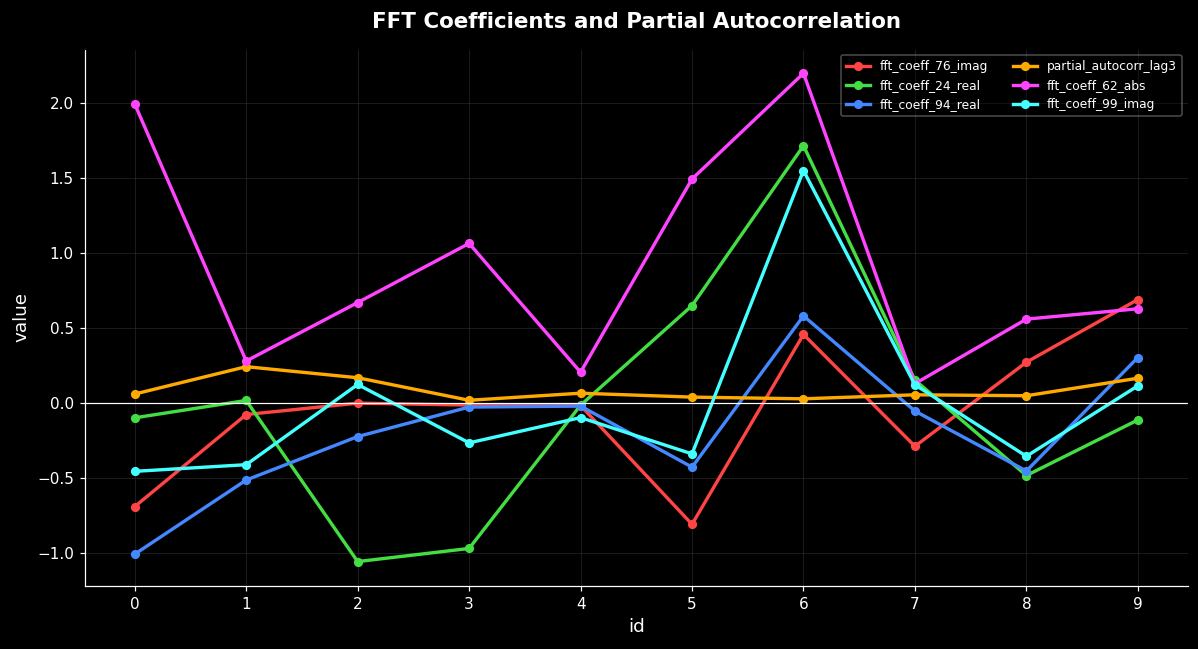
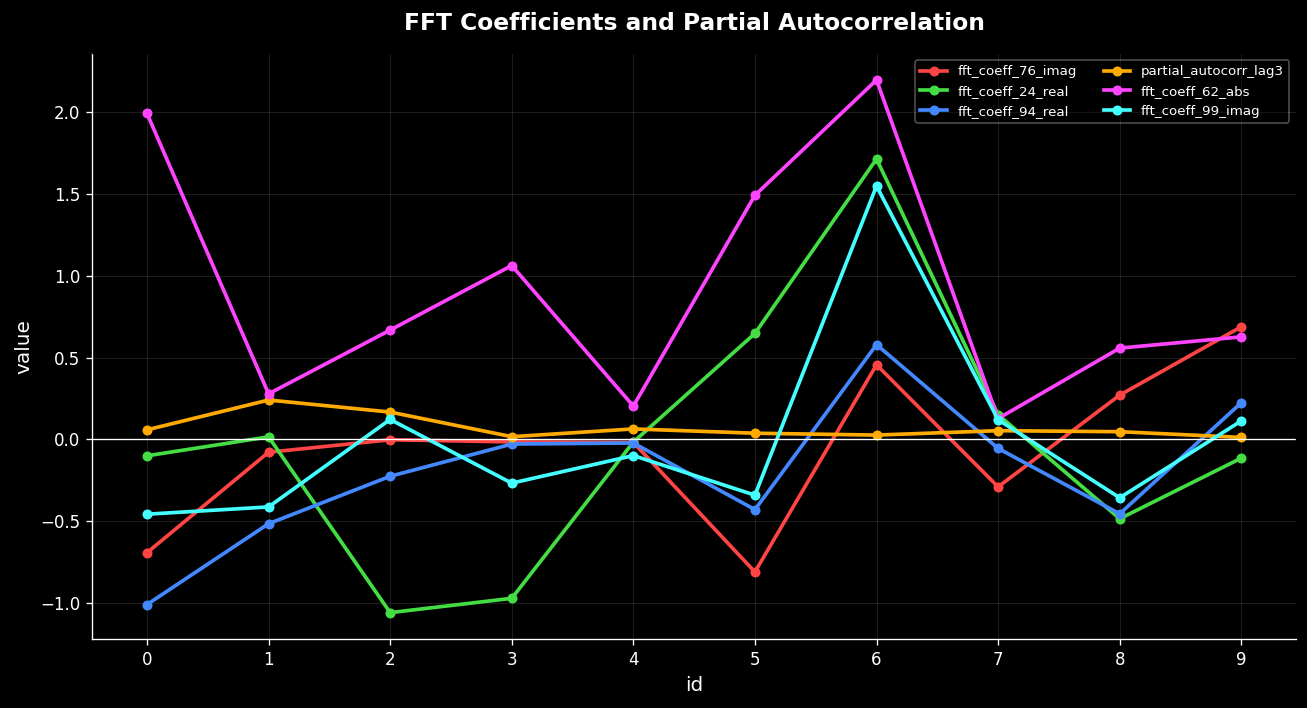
fft_coeff_94_real, 9: 0.30 -> 0.22
partial_autocorr_lag3, 9: 0.16 -> 0.01
